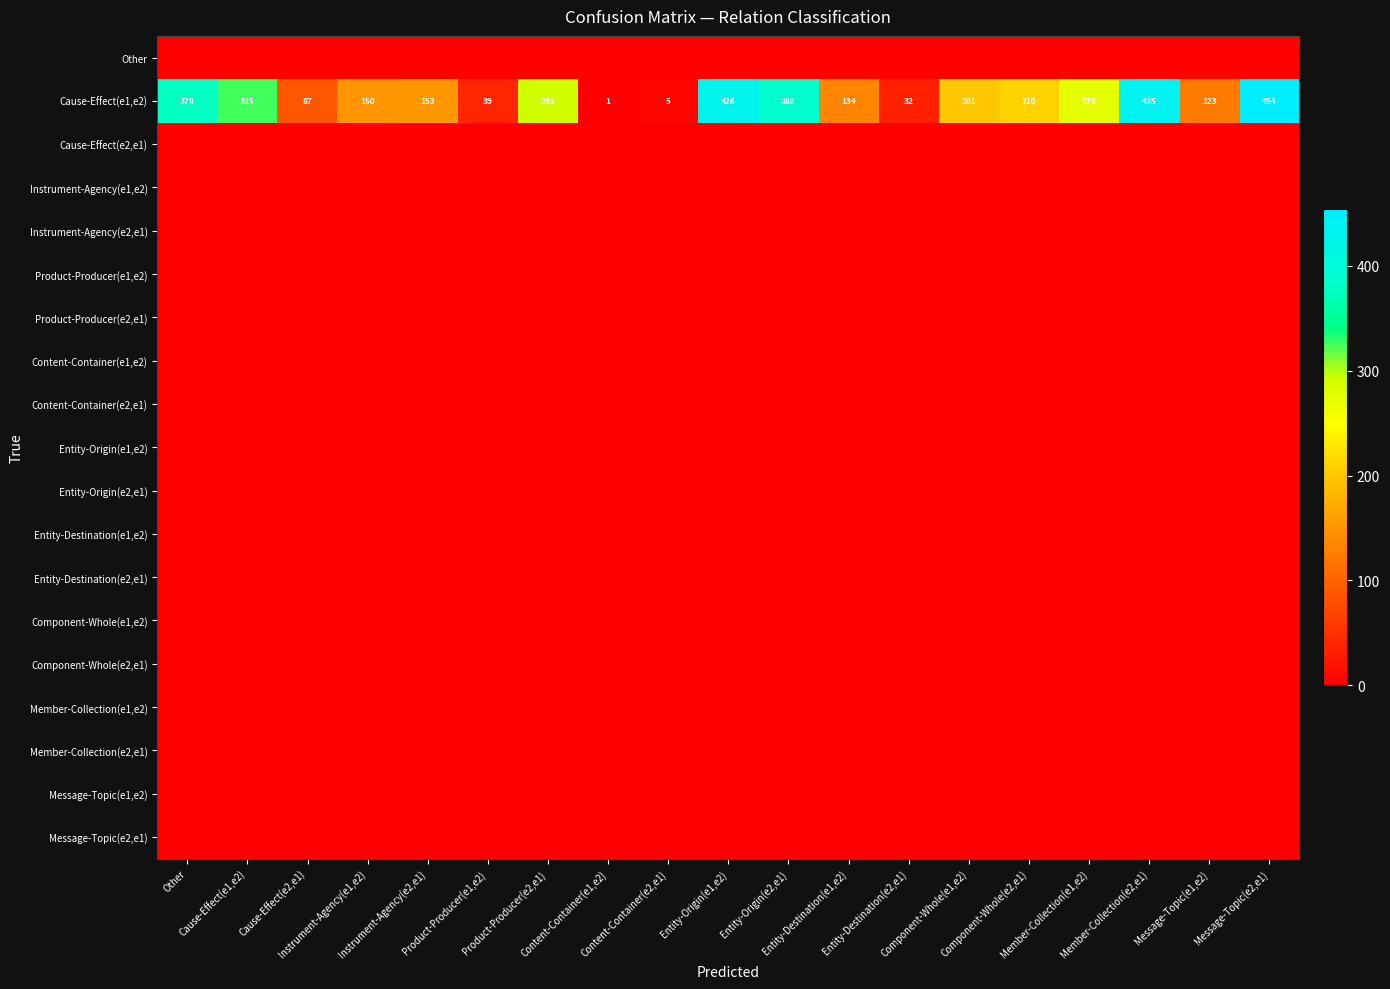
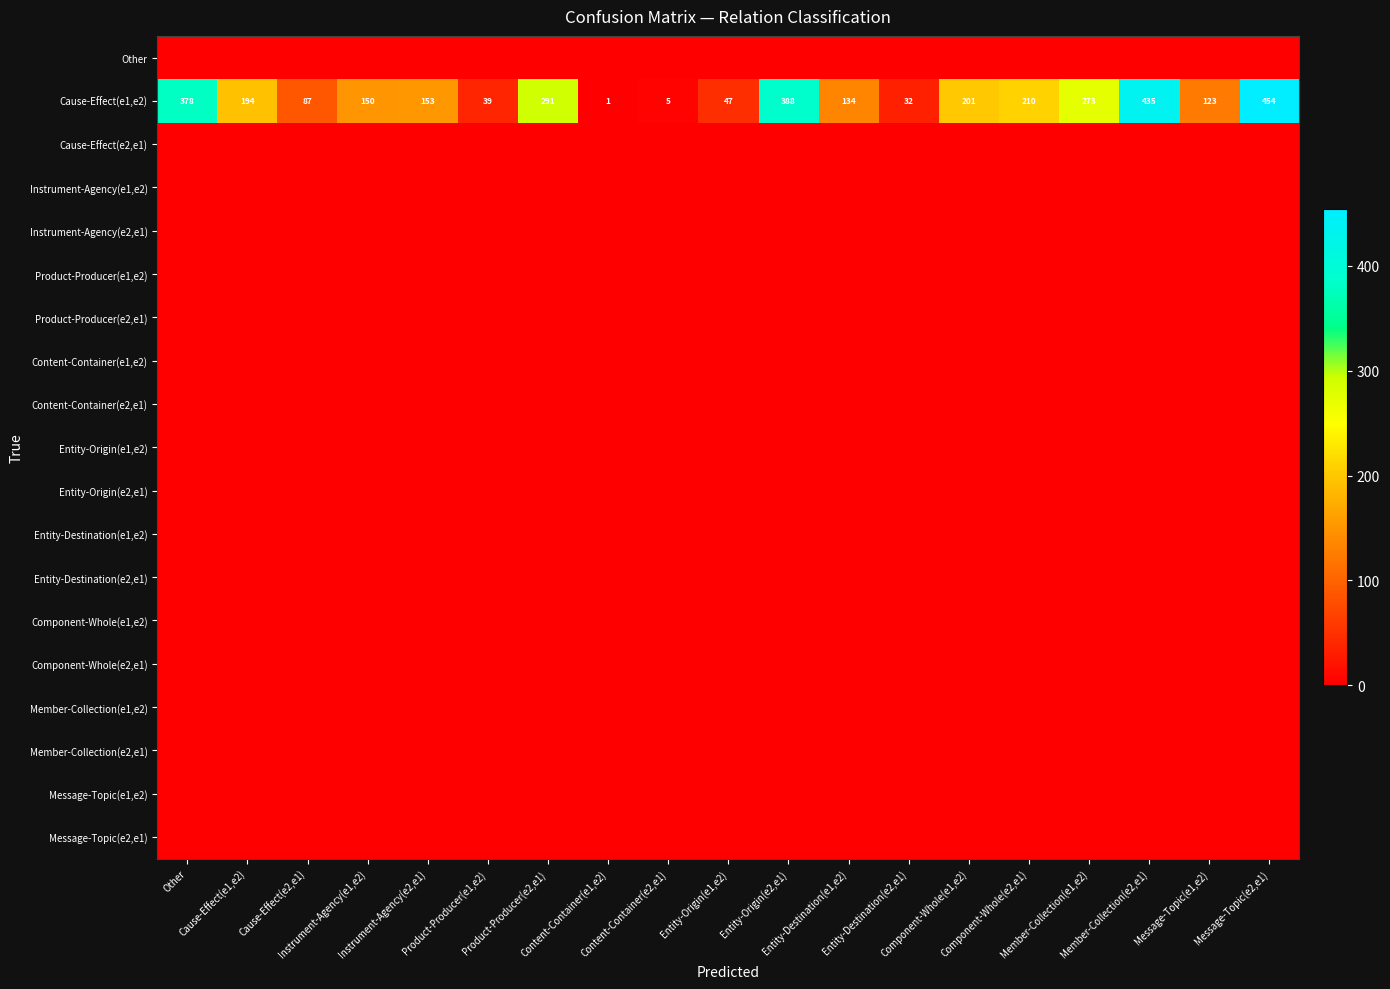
Cause-Effect(e1,e2), Cause-Effect(e1,e2): 325 -> 194
Cause-Effect(e1,e2), Entity-Origin(e1,e2): 426 -> 47
